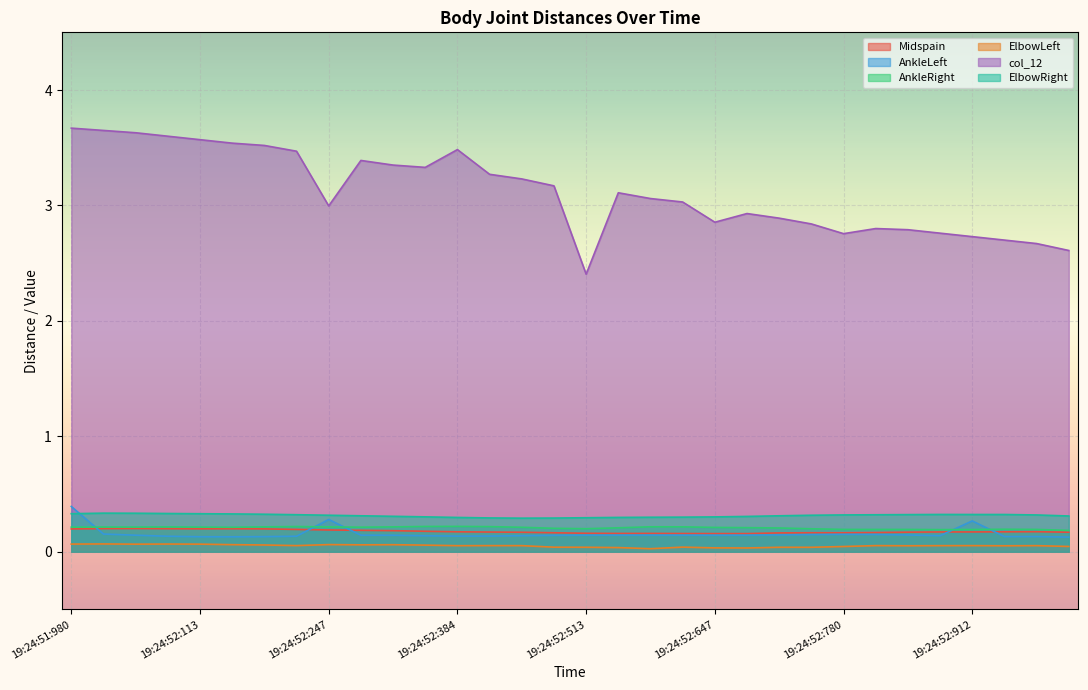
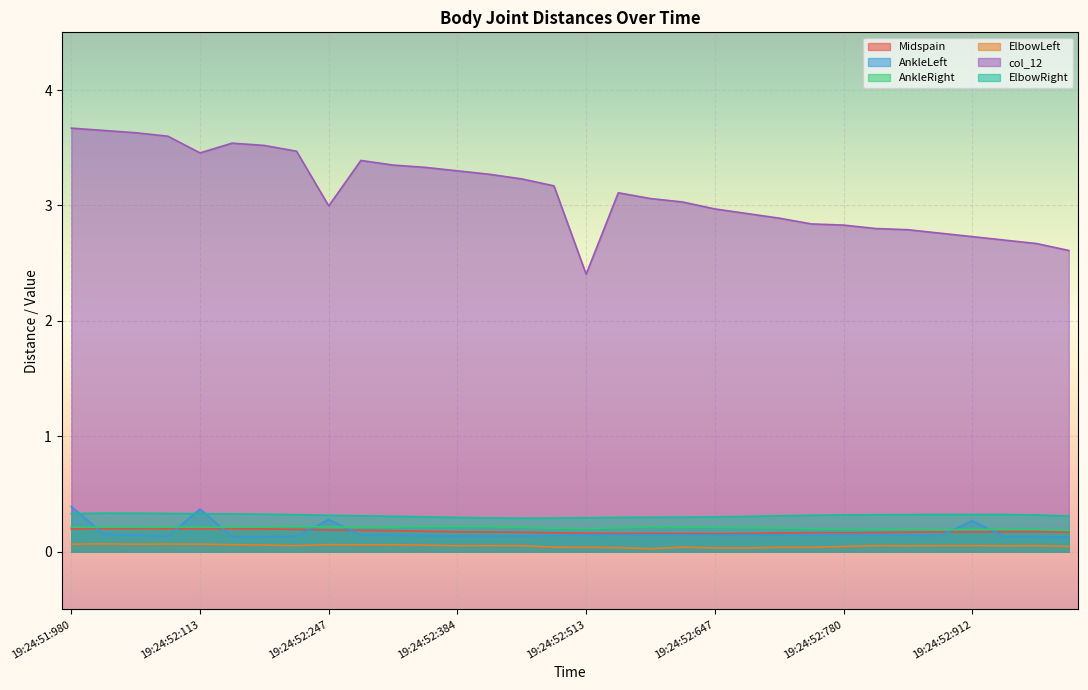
AnkleLeft, 19:24:52:113: 0.13 -> 0.37
col_12, 19:24:52:113: 3.57 -> 3.46
col_12, 19:24:52:384: 3.48 -> 3.30
col_12, 19:24:52:647: 2.85 -> 2.97
col_12, 19:24:52:780: 2.76 -> 2.83
